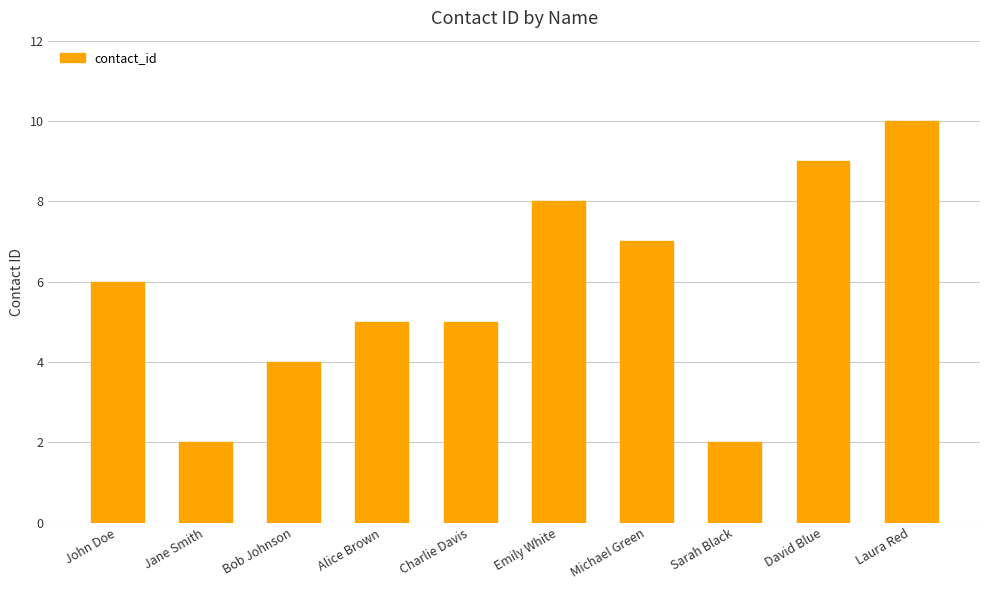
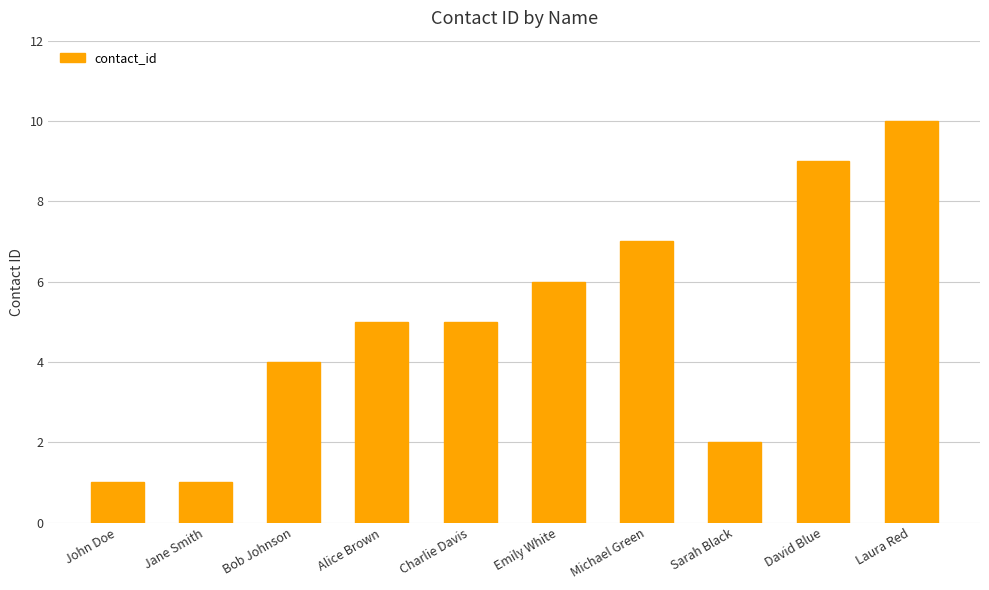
John Doe: 6 -> 1
Jane Smith: 2 -> 1
Emily White: 8 -> 6
